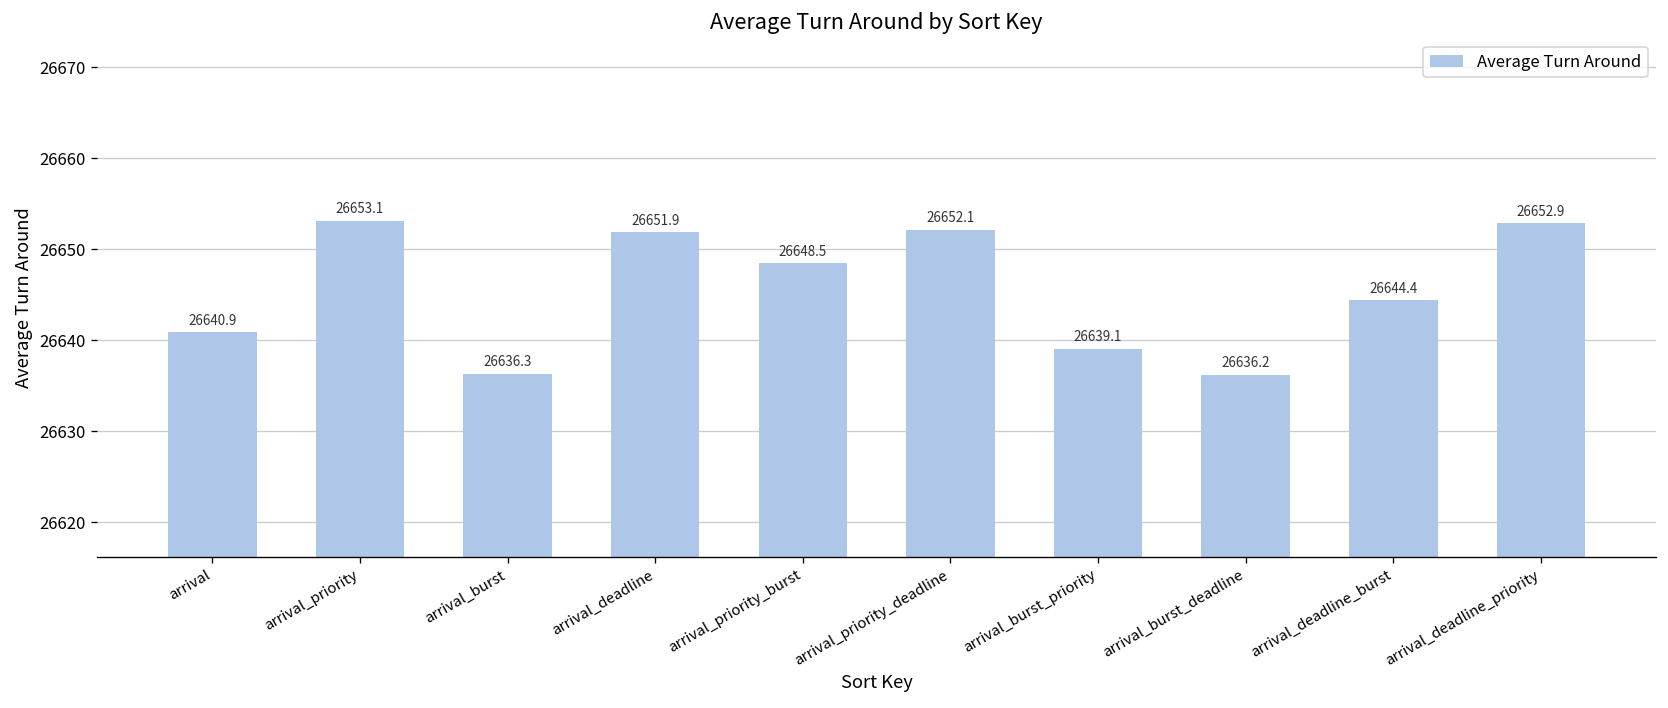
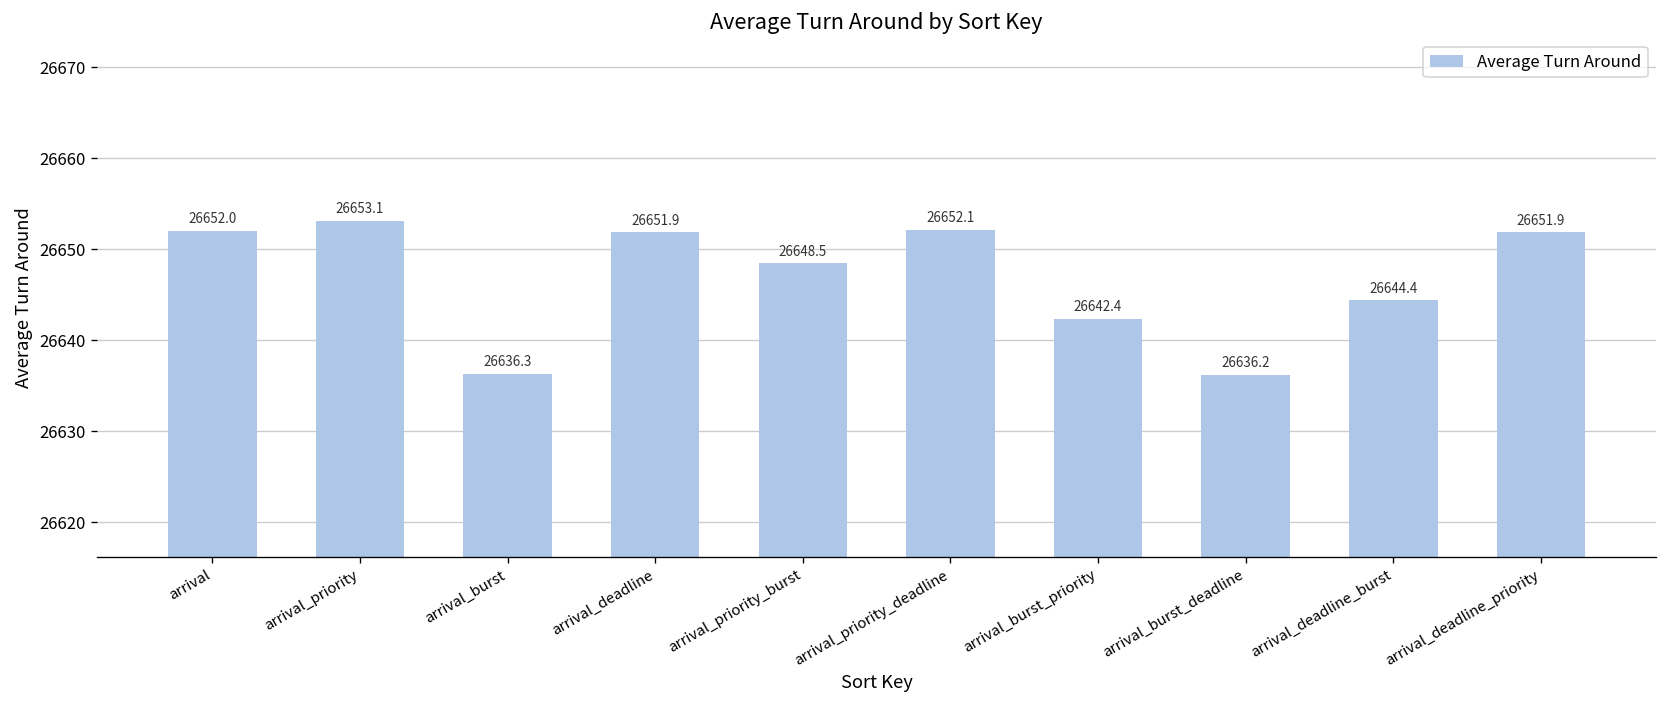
arrival: 26640.9 -> 26652.0
arrival_burst_priority: 26639.1 -> 26642.4
arrival_deadline_priority: 26652.9 -> 26651.9
